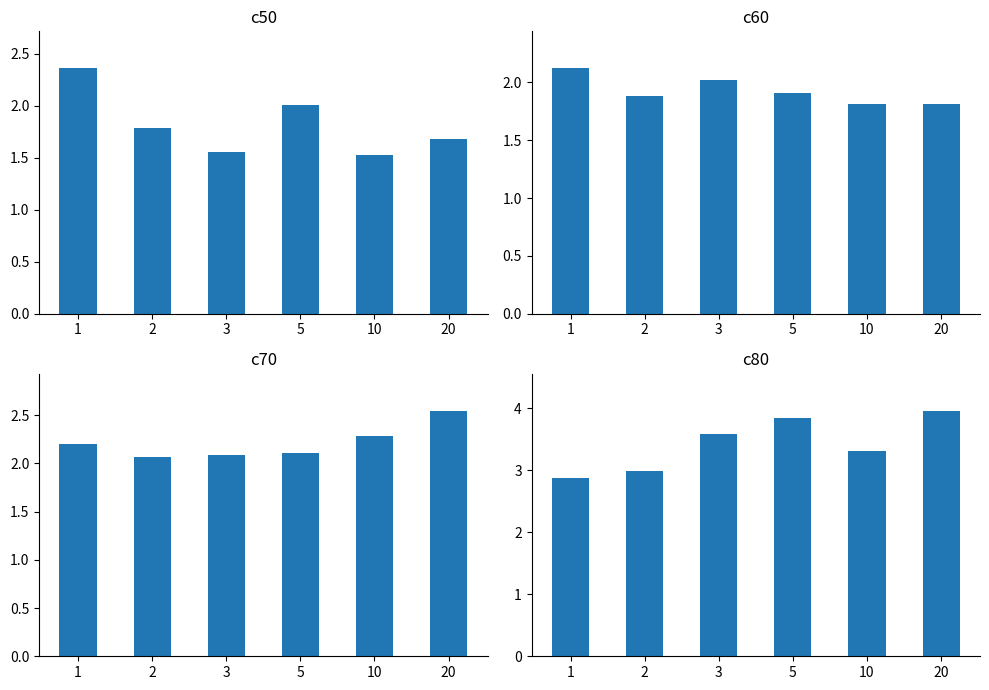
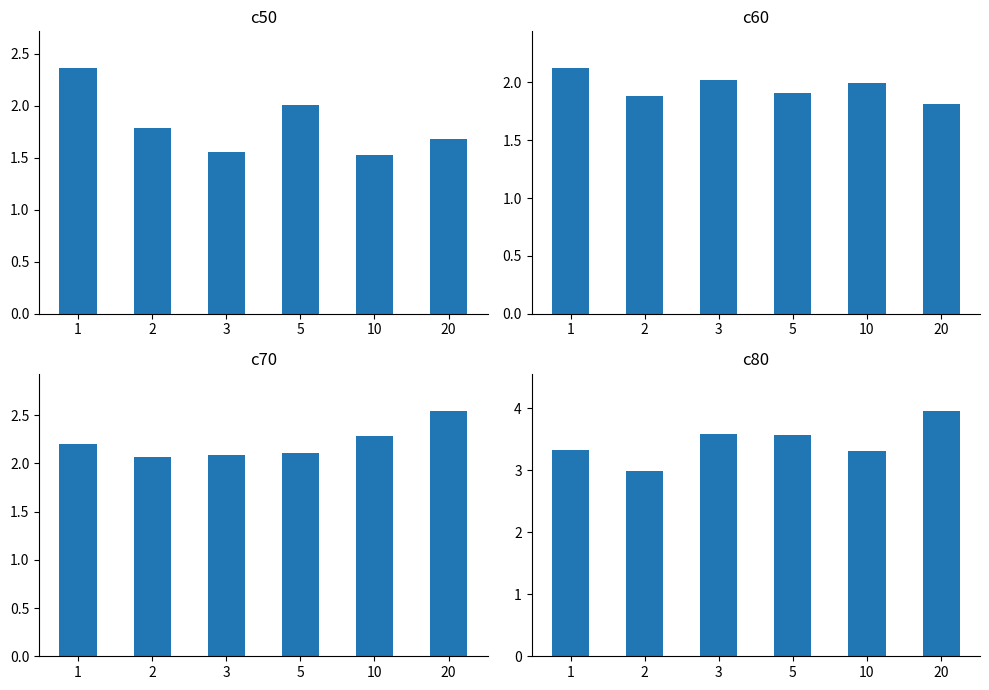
c60, 10: 1.81 -> 1.99
c80, 1: 2.9 -> 3.3
c80, 5: 3.8 -> 3.6
